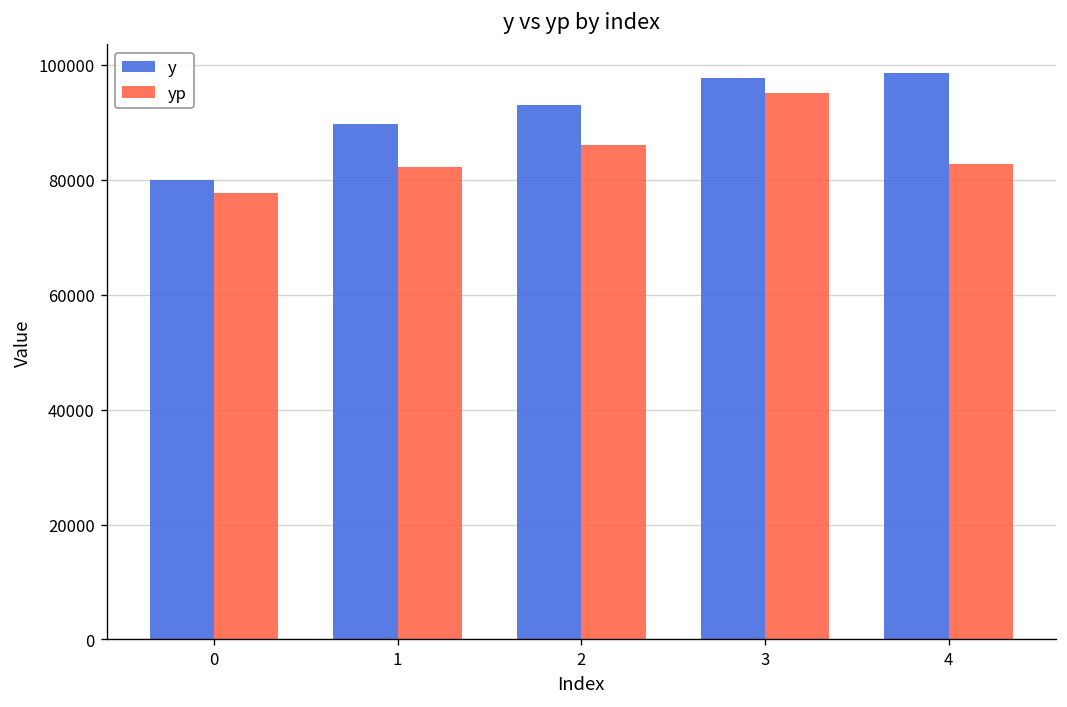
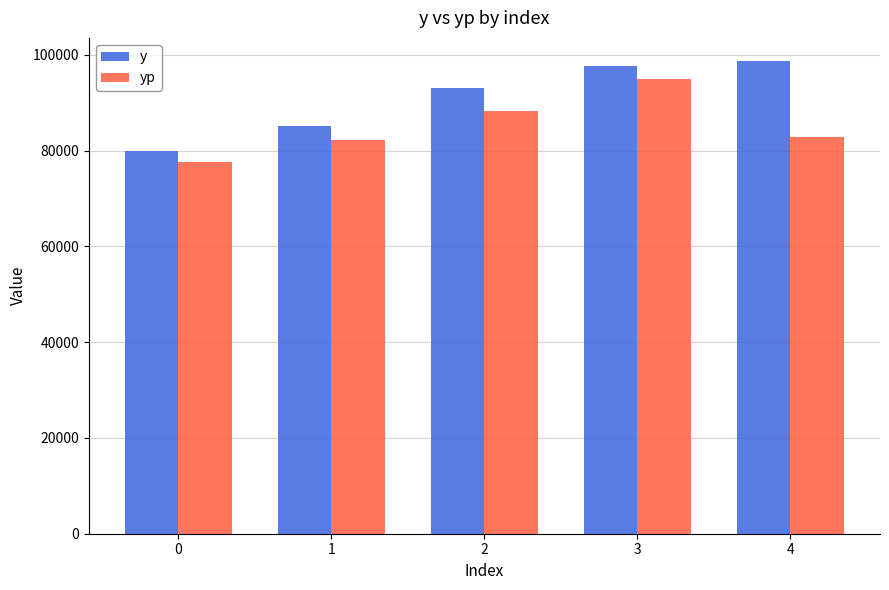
y, 1: 90000 -> 85000
yp, 2: 86000 -> 88000
